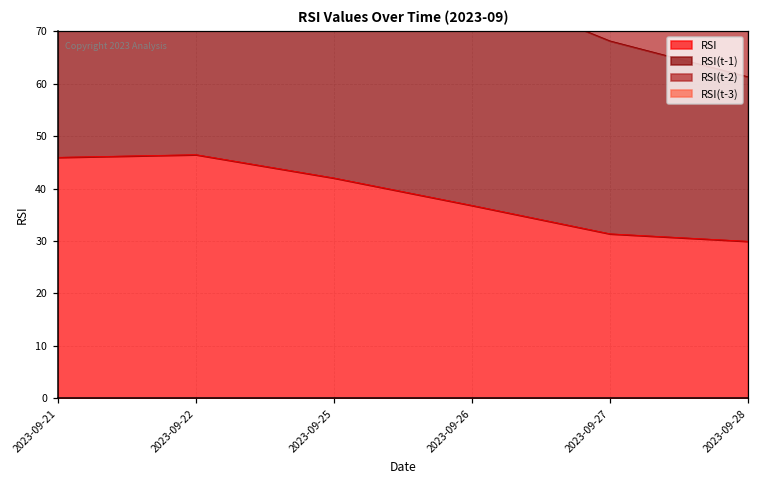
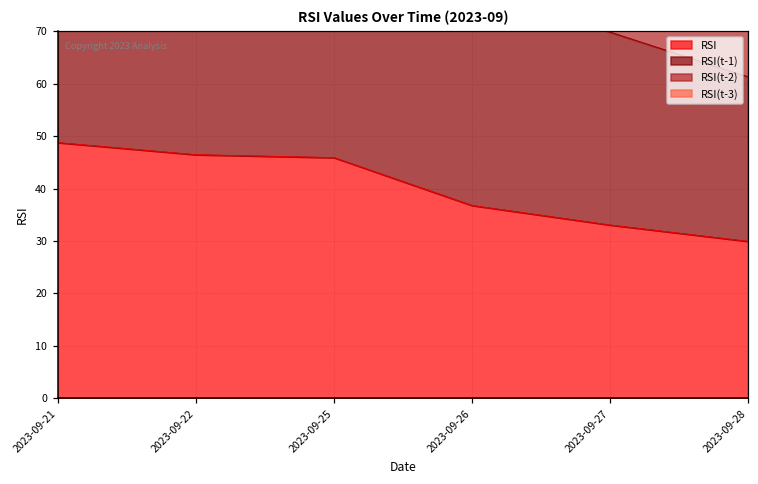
RSI, 2023-09-21: 46 -> 49
RSI, 2023-09-25: 42 -> 46
RSI, 2023-09-27: 31 -> 33
